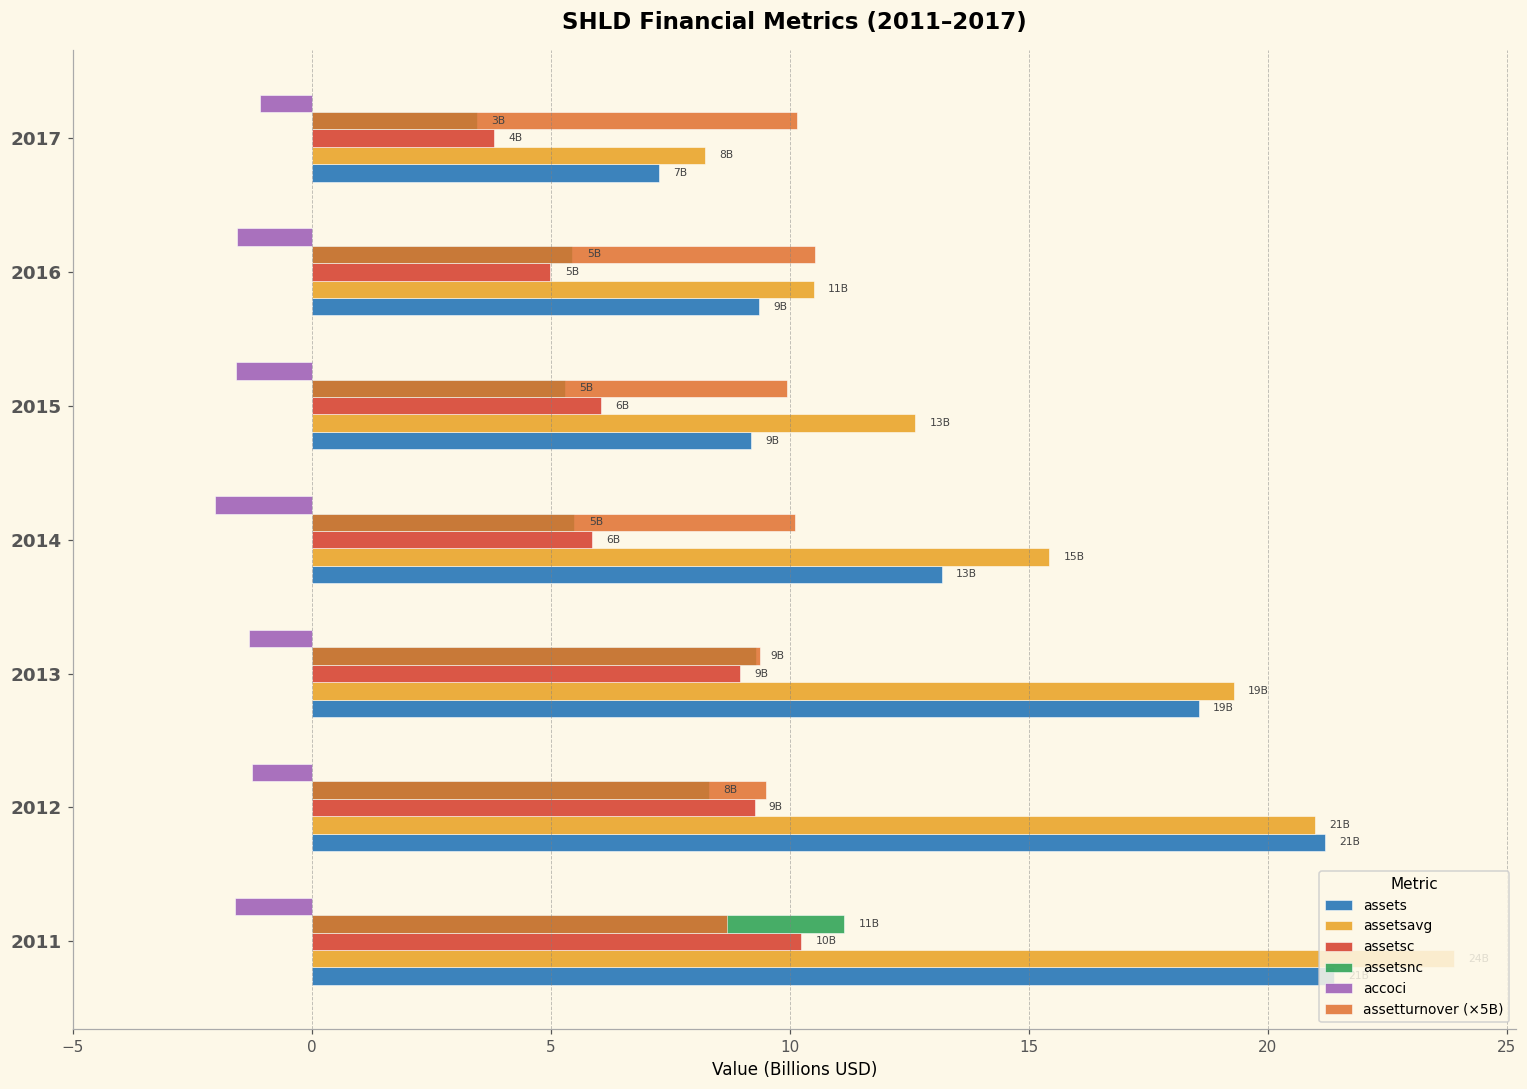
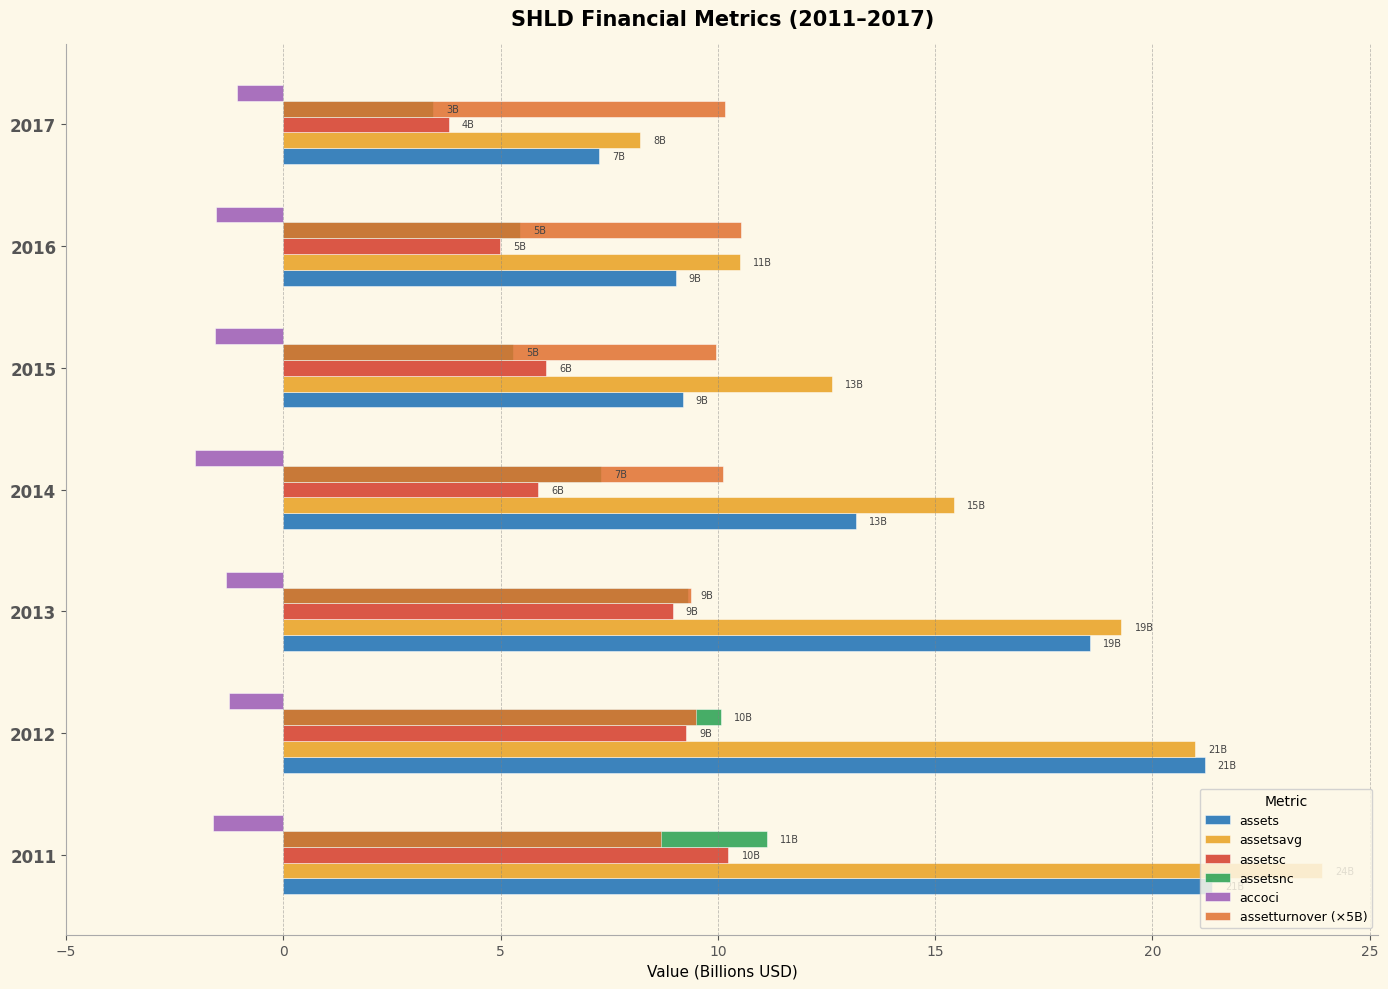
assets, 2016: 9.4 -> 9.0
assetsnc, 2014: 5B -> 7B
assetsnc, 2012: 8B -> 10B
